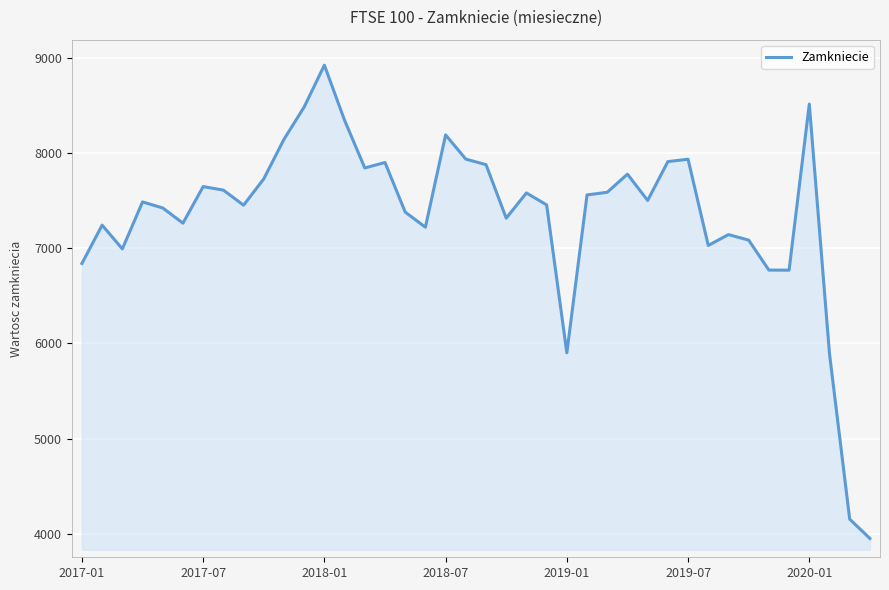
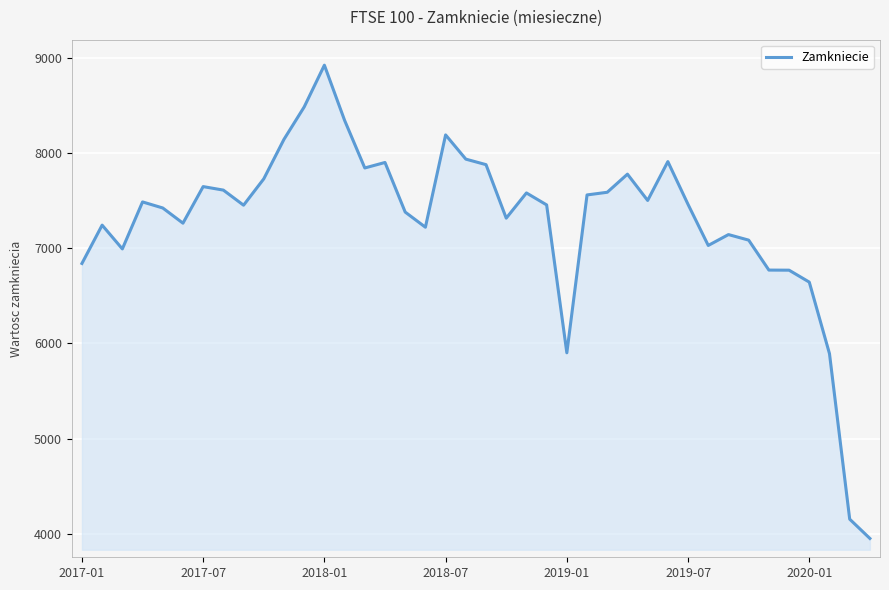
2019-07: 7900 -> 7500
2020-01: 8500 -> 6600
